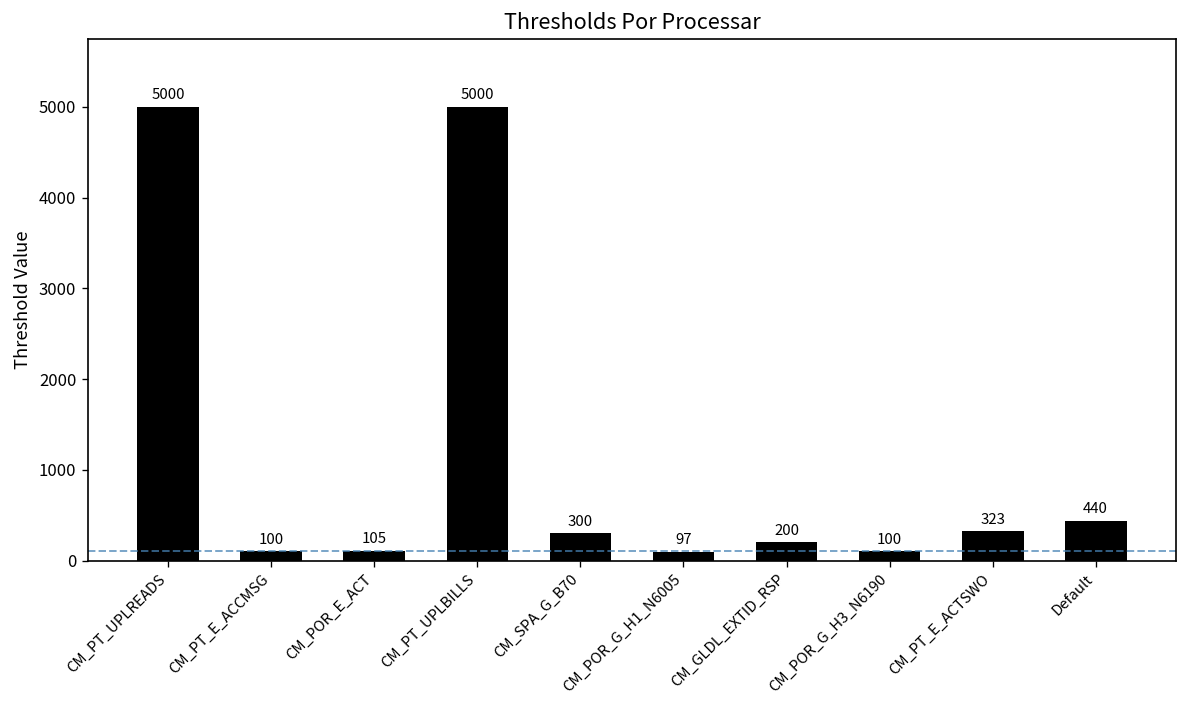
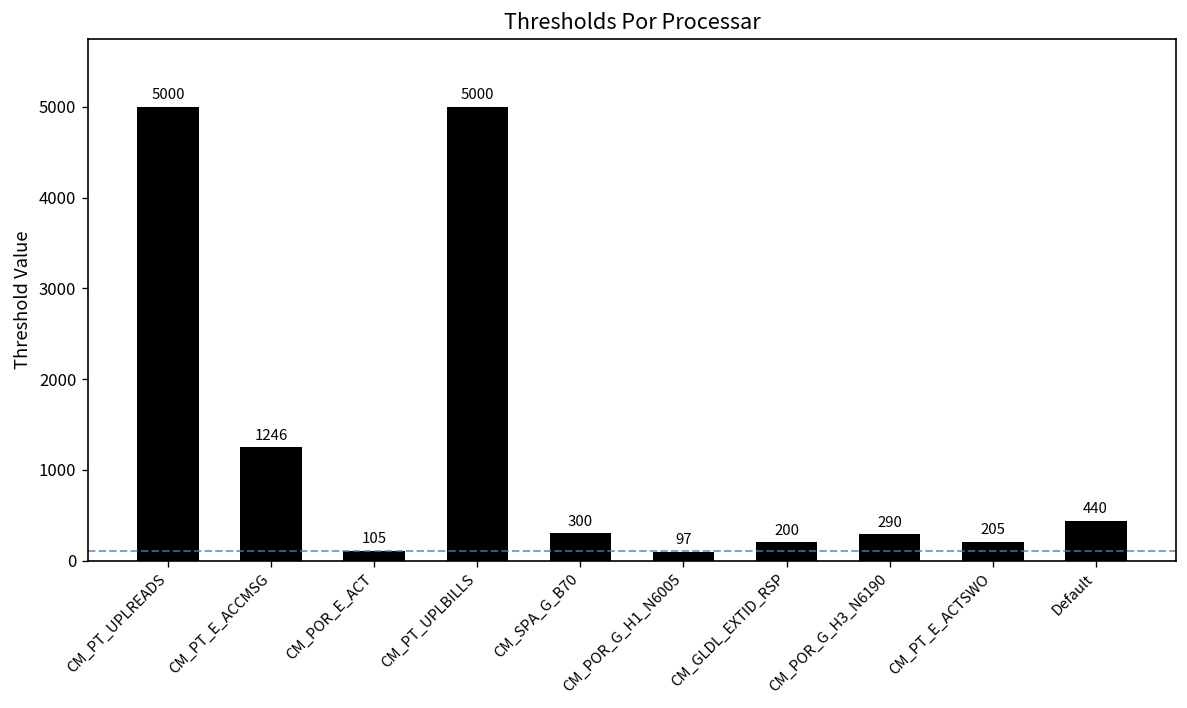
CM_PT_E_ACCMSG: 100 -> 1246
CM_POR_G_H3_N6190: 100 -> 290
CM_PT_E_ACTSWO: 323 -> 205
